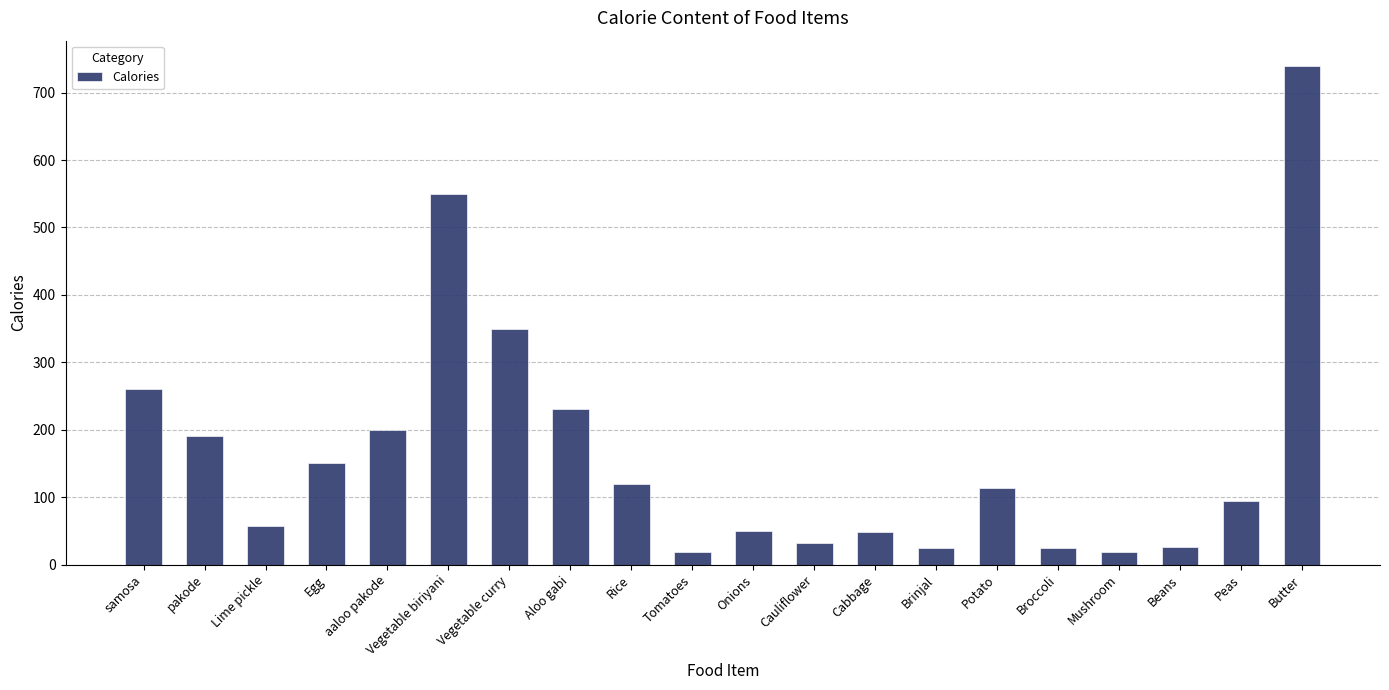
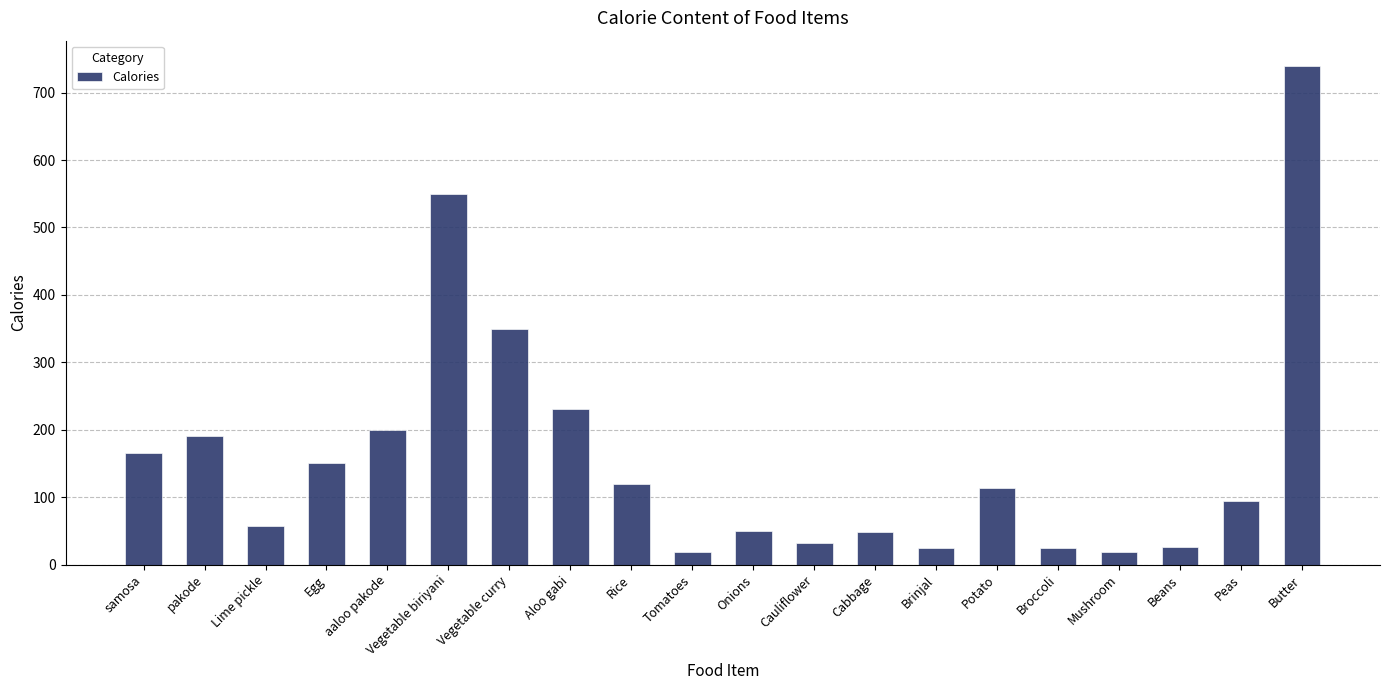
samosa: 260 -> 170
